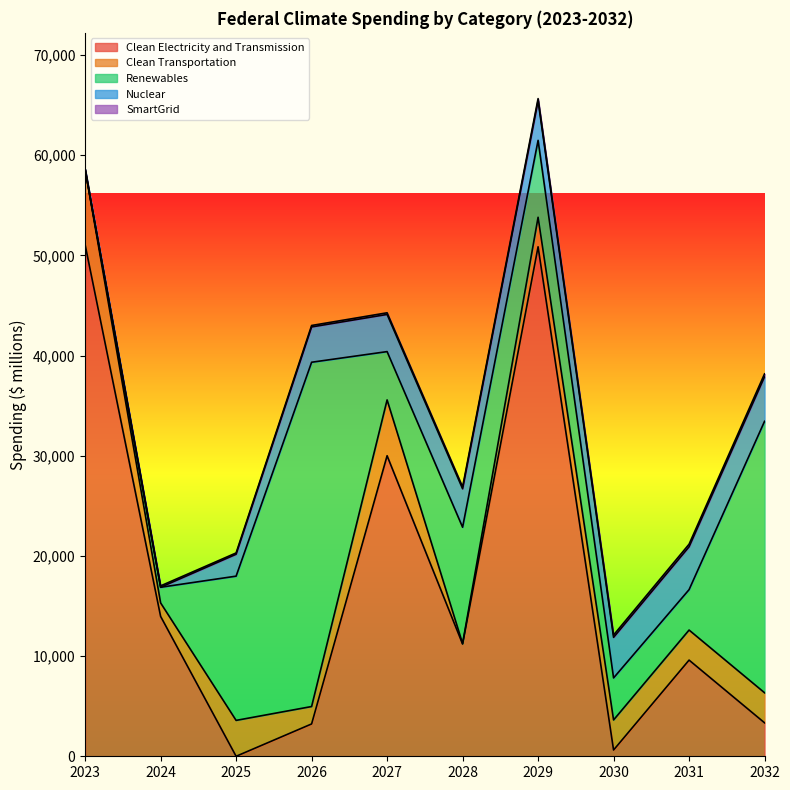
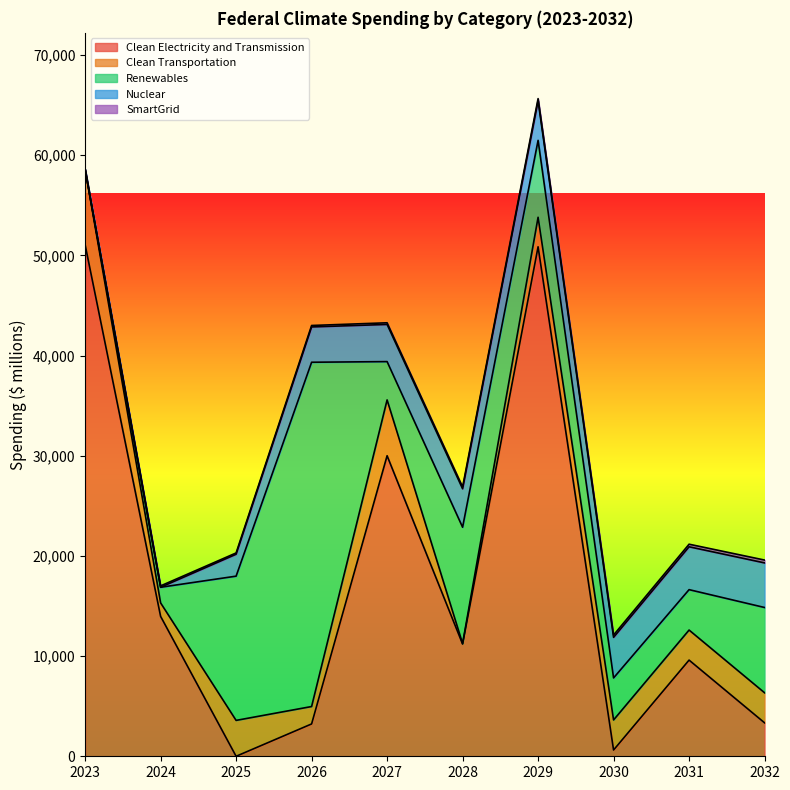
Renewables, 2027: 4,800 -> 3,800
Renewables, 2032: 27,100 -> 8,500
